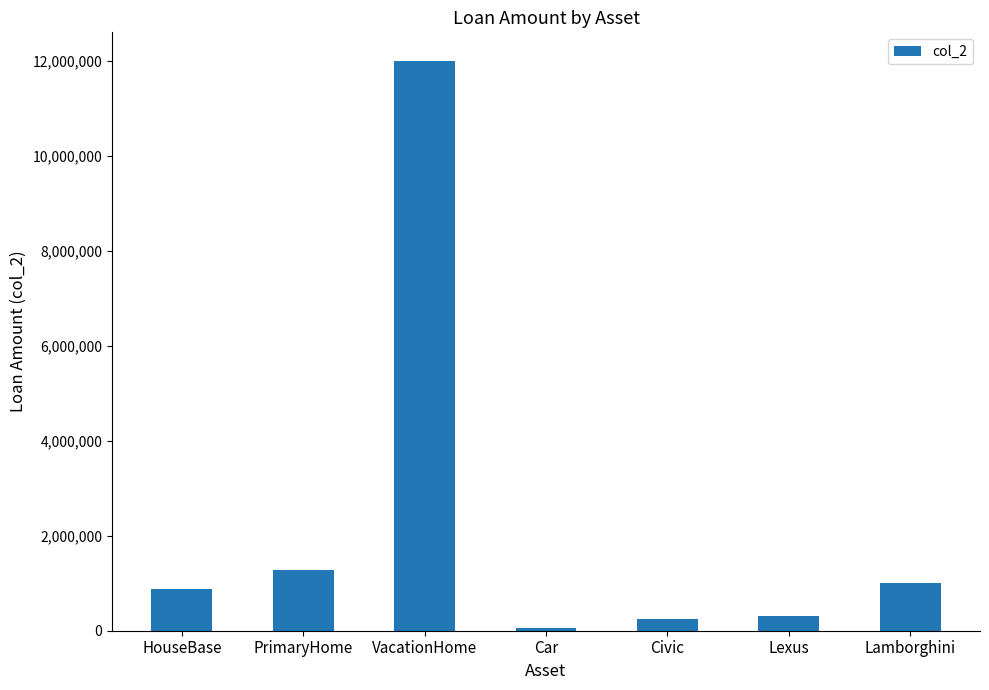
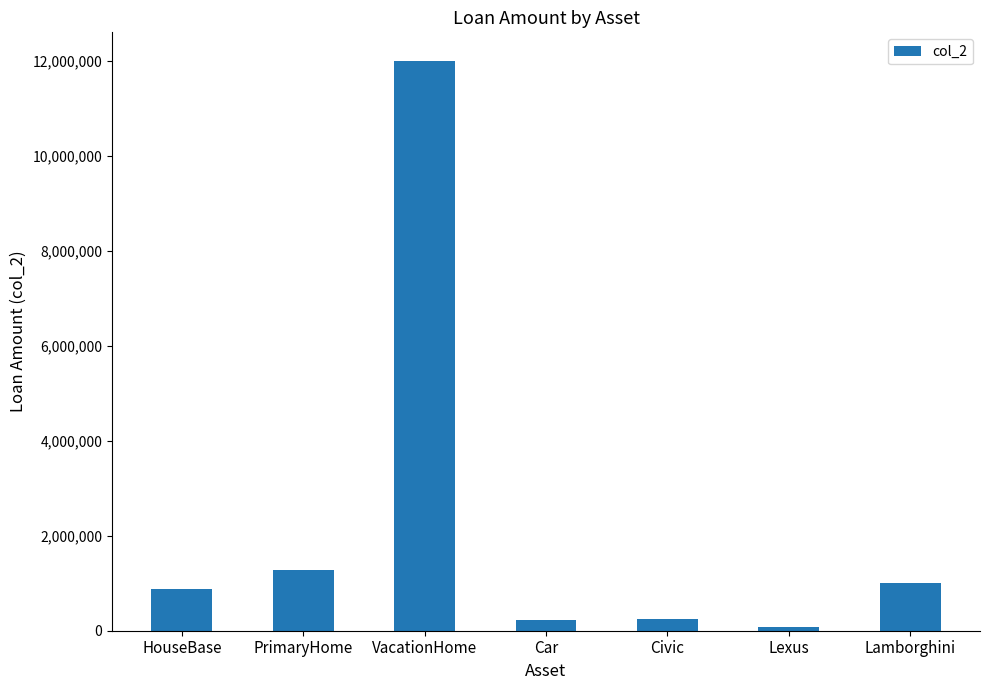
Car: 100,000 -> 200,000
Lexus: 300,000 -> 100,000
